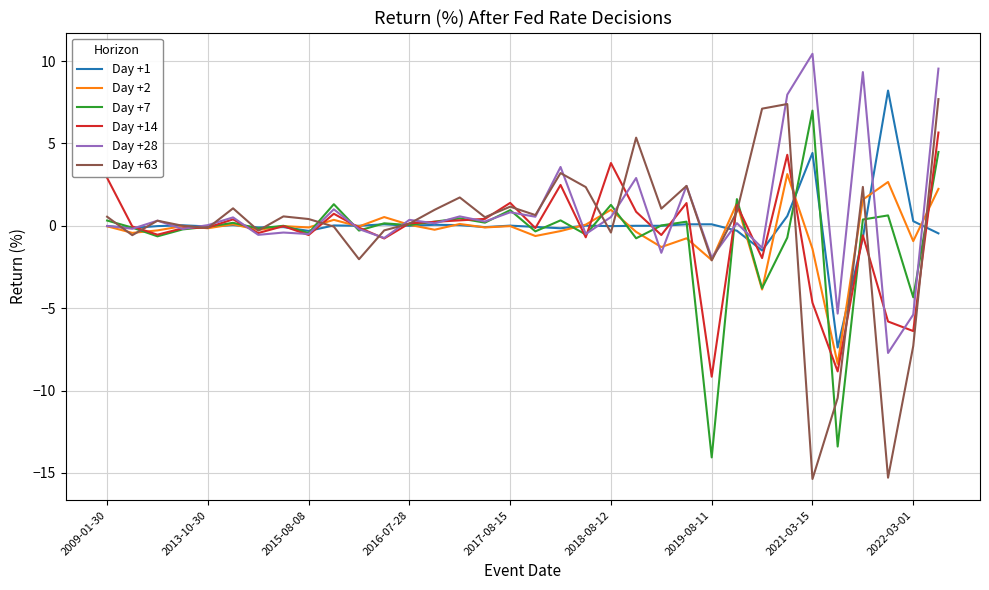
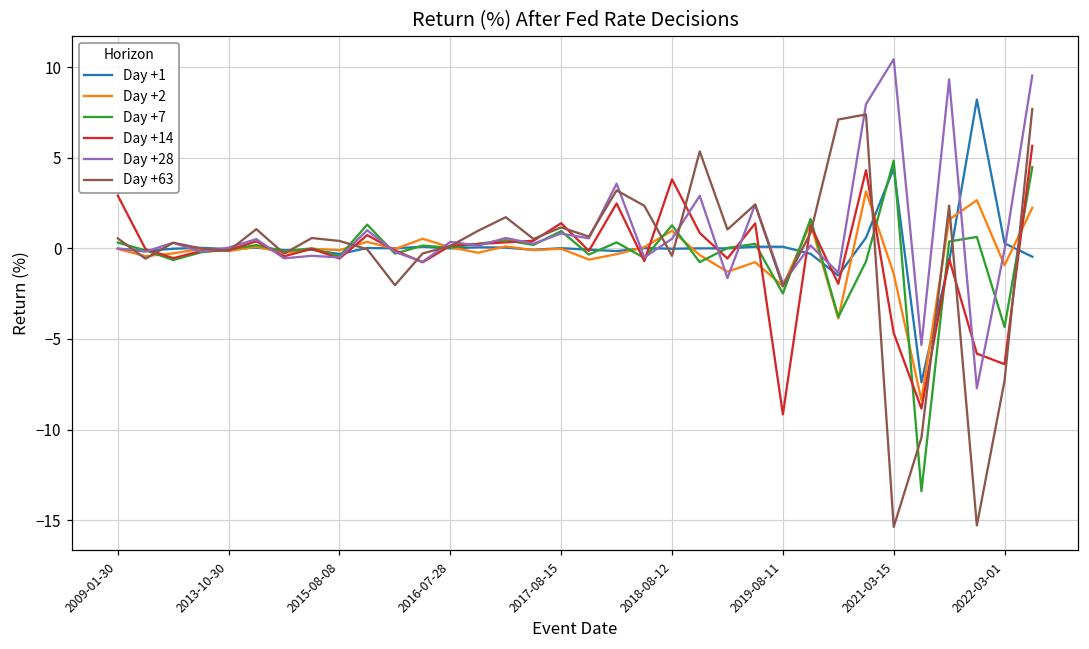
Day +7, 2019-08-11: -14.1 -> -2.5
Day +7, 2021-03-15: 7.0 -> 4.8
Day +28, 2022-03-01: -5.4 -> -0.1
